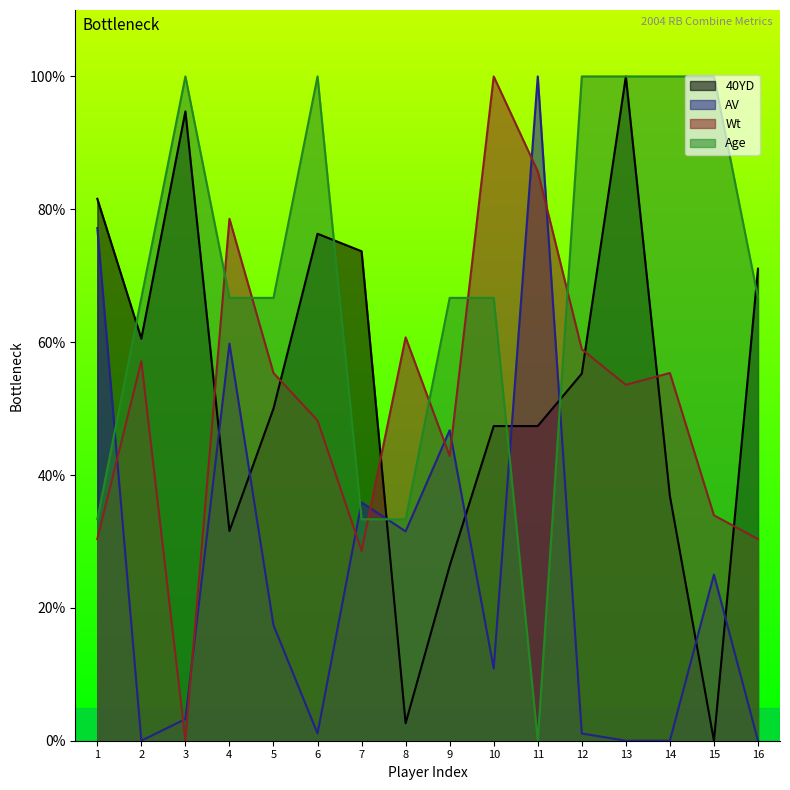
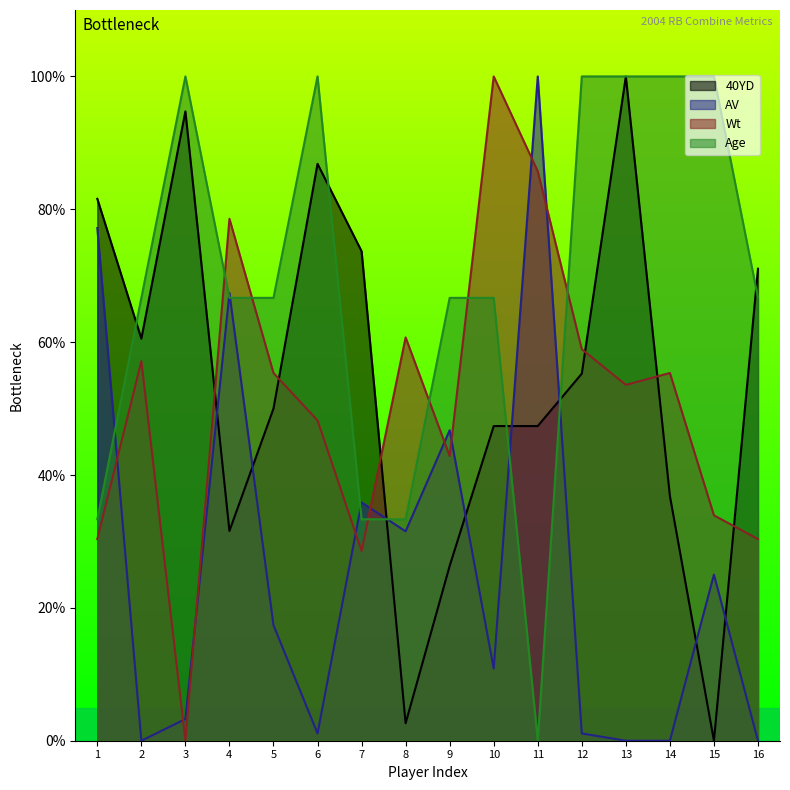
AV, 4: 60% -> 67%
40YD, 6: 76% -> 87%
